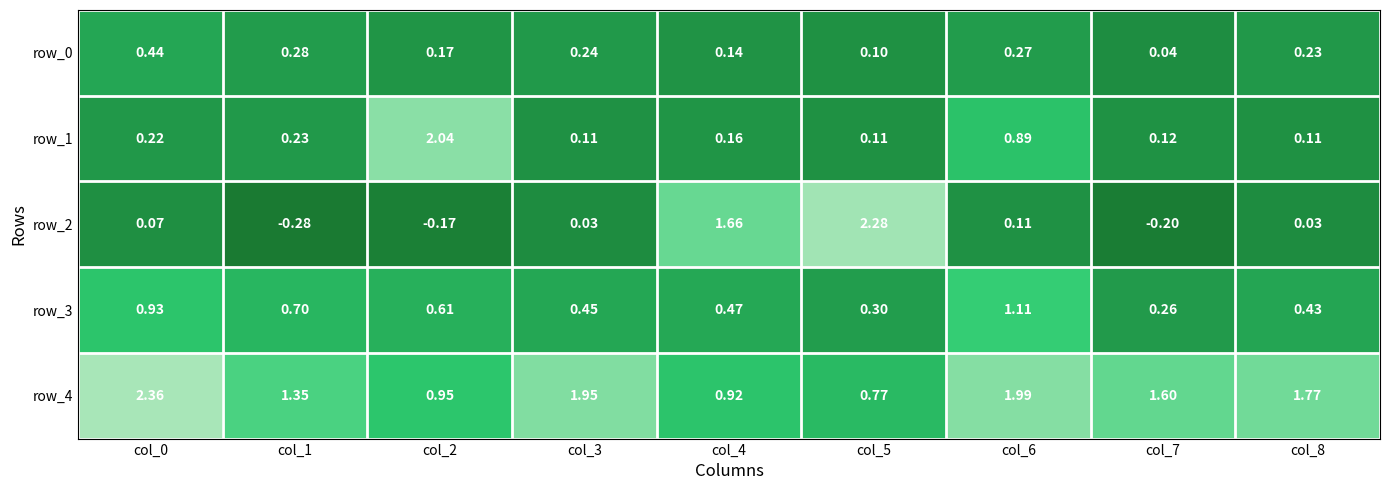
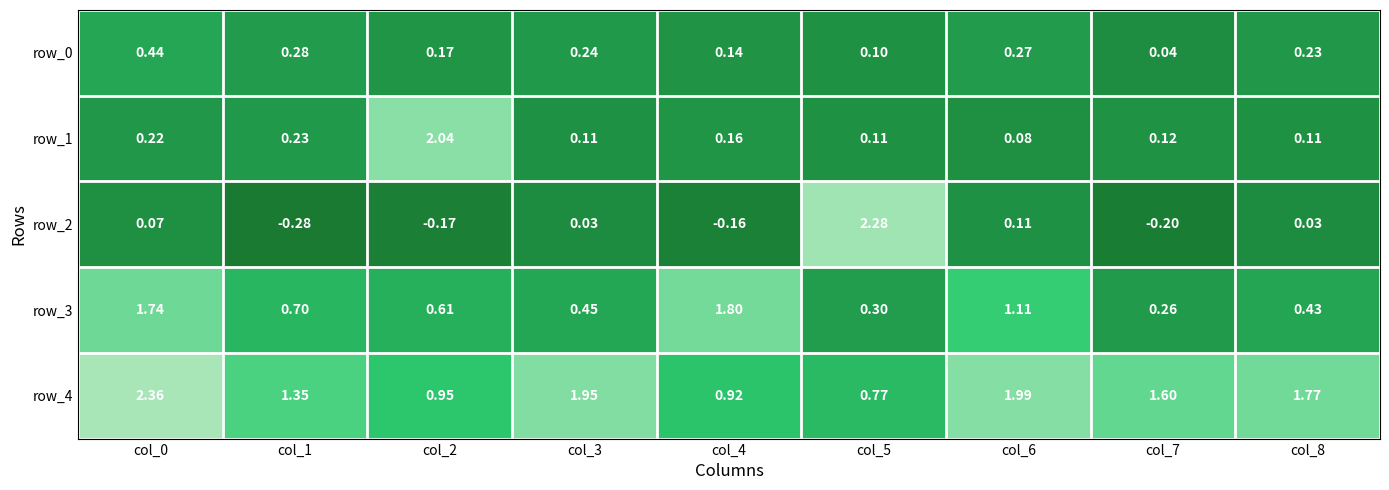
row_1, col_6: 0.89 -> 0.08
row_2, col_4: 1.66 -> -0.16
row_3, col_0: 0.93 -> 1.74
row_3, col_4: 0.47 -> 1.80
